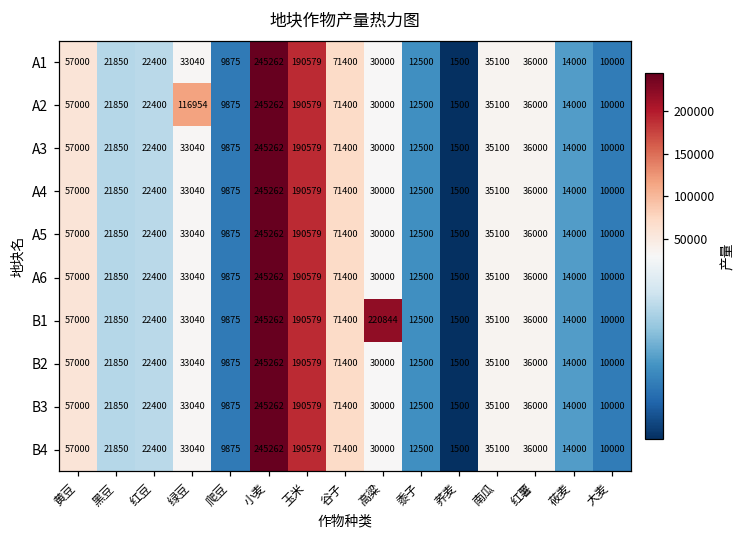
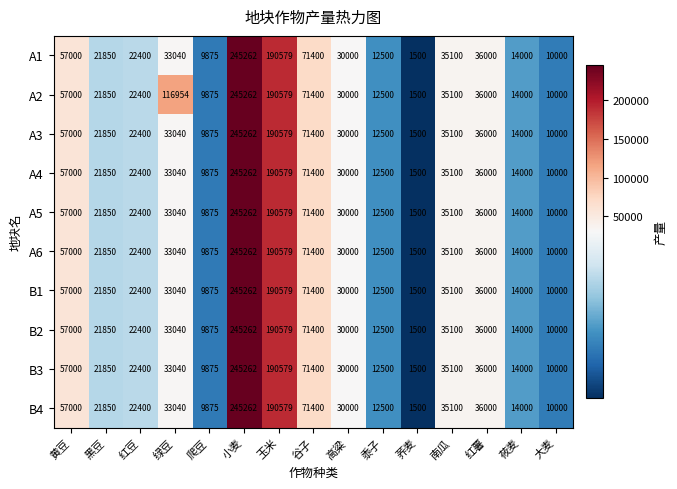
B1, 高粱: 220844 -> 30000
